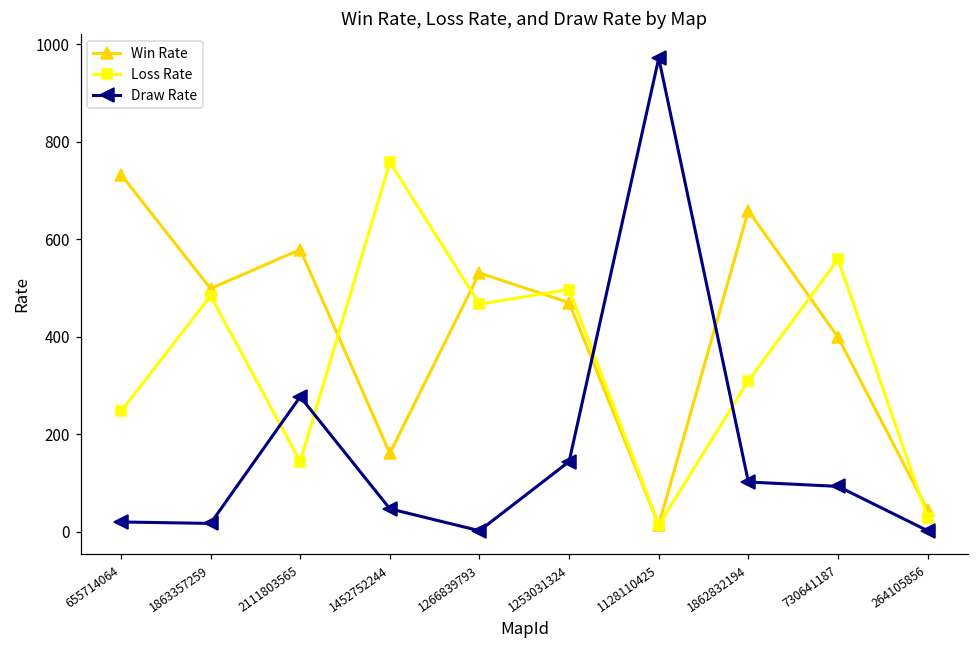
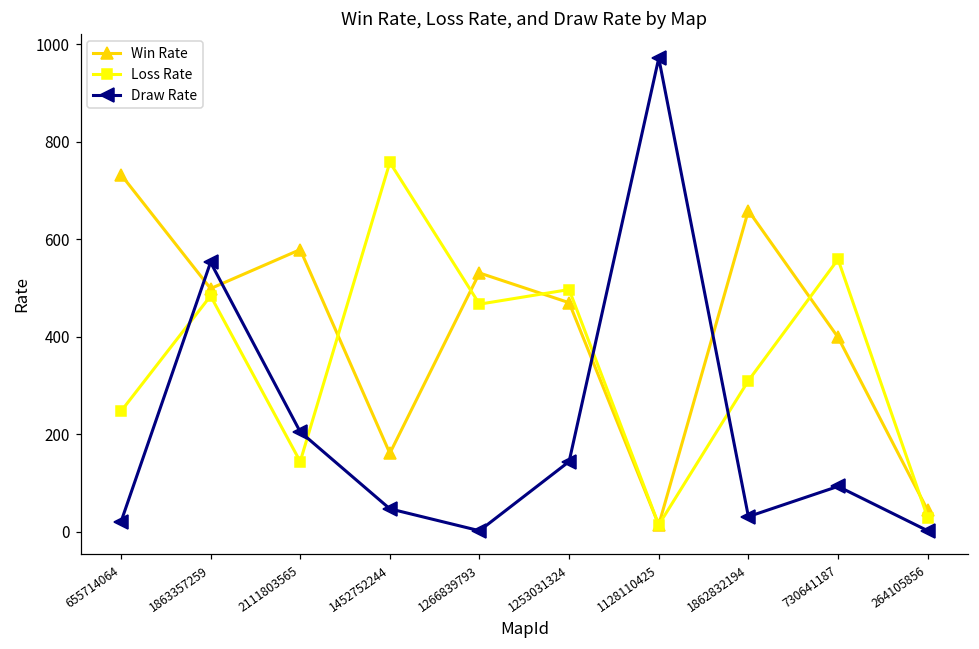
Draw Rate, 1863357259: 20 -> 550
Draw Rate, 2111803565: 280 -> 210
Draw Rate, 1862832194: 100 -> 30
